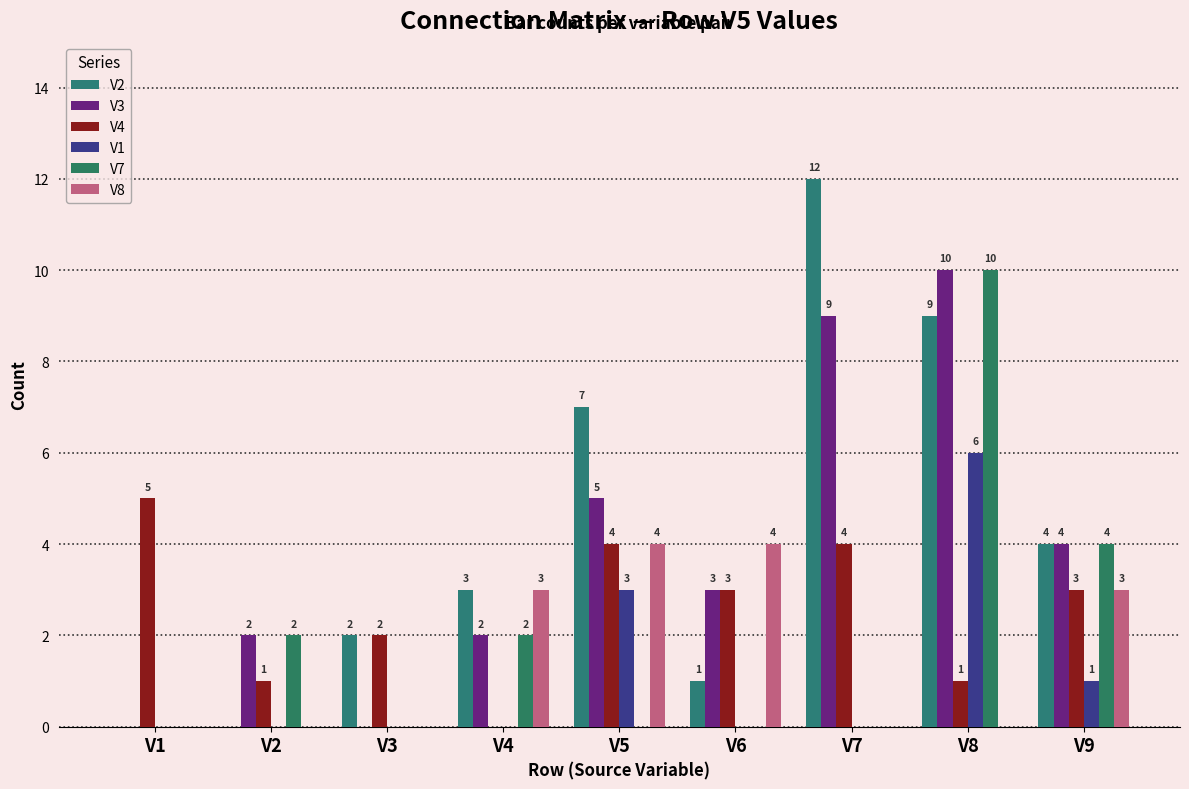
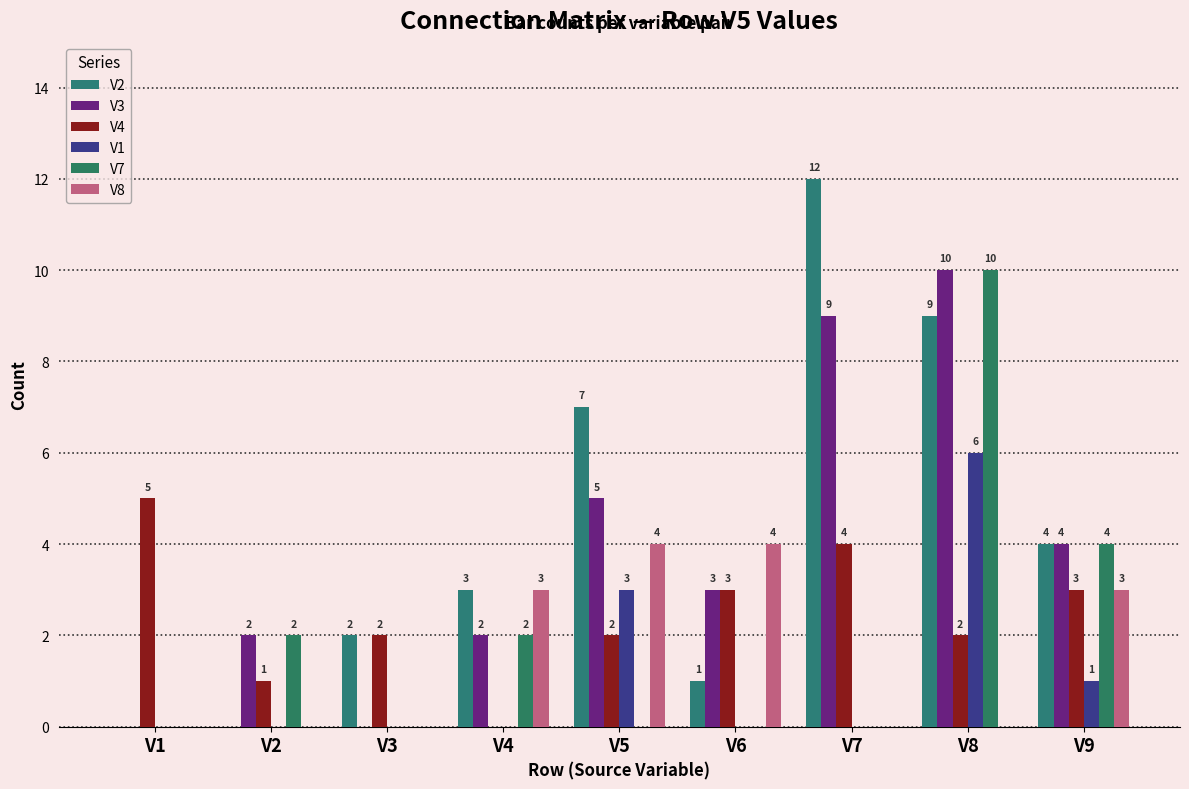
V4, V5: 4 -> 2
V4, V8: 1 -> 2
